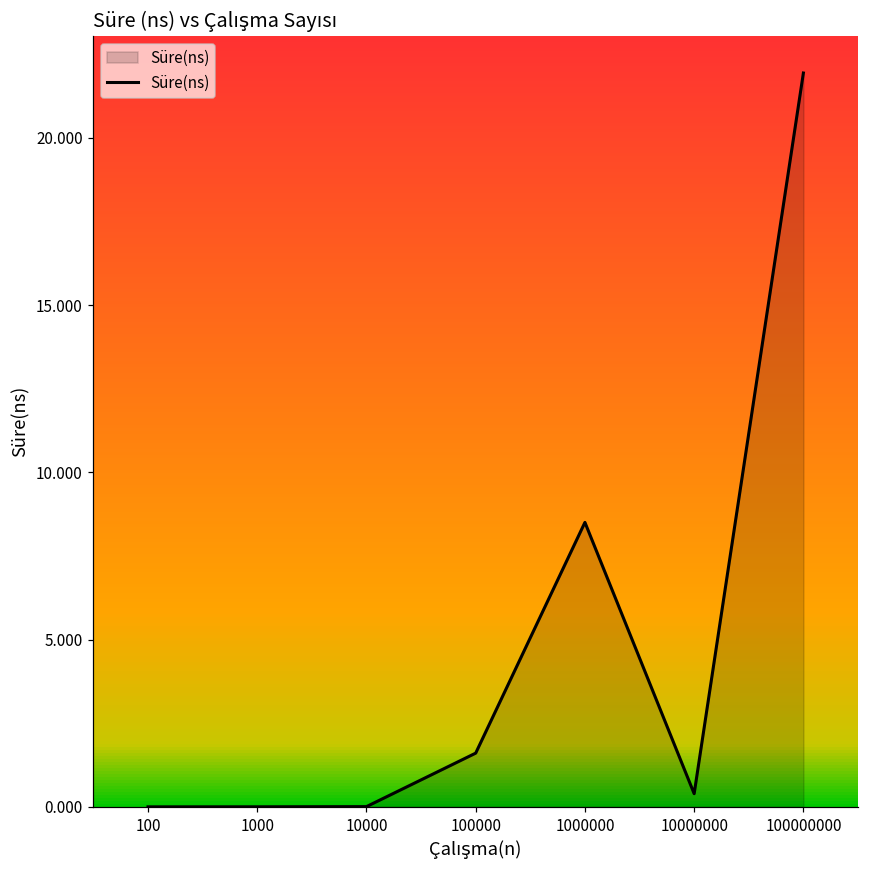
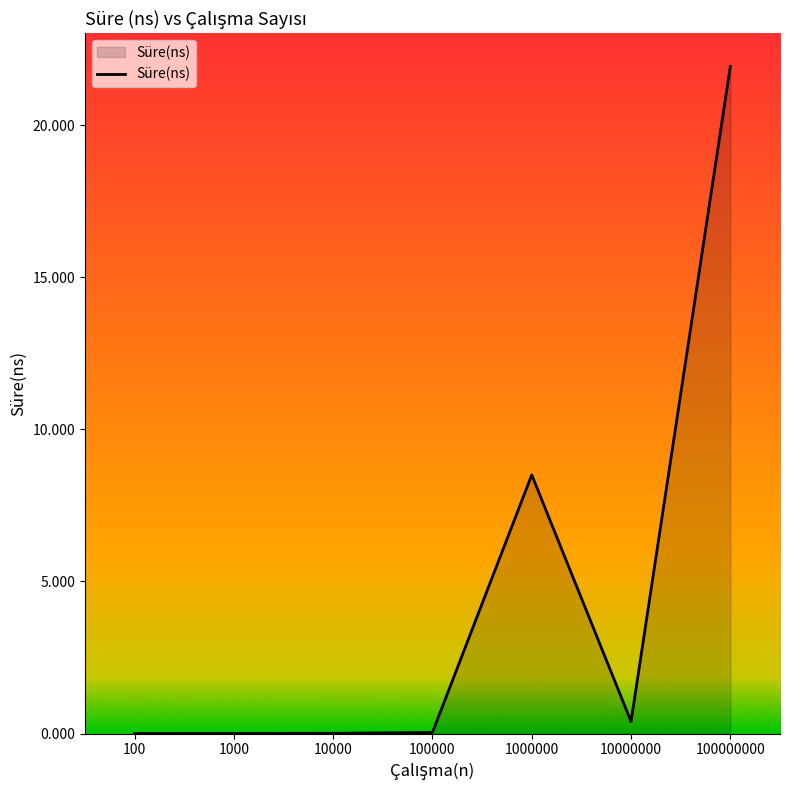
100000: 1.6 -> 0.0
